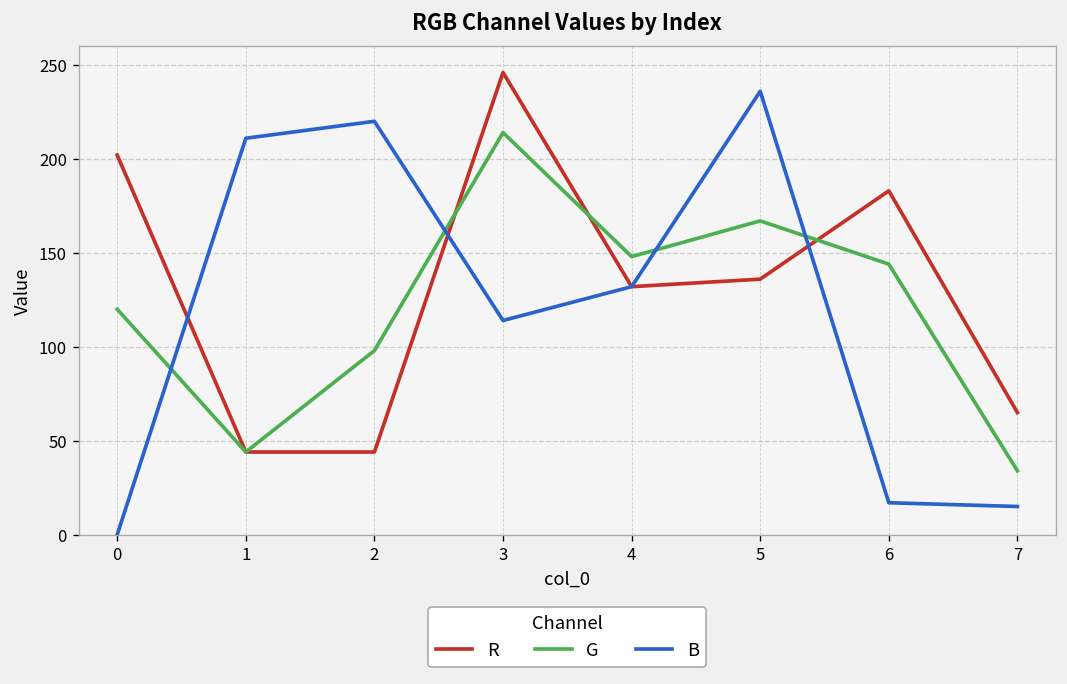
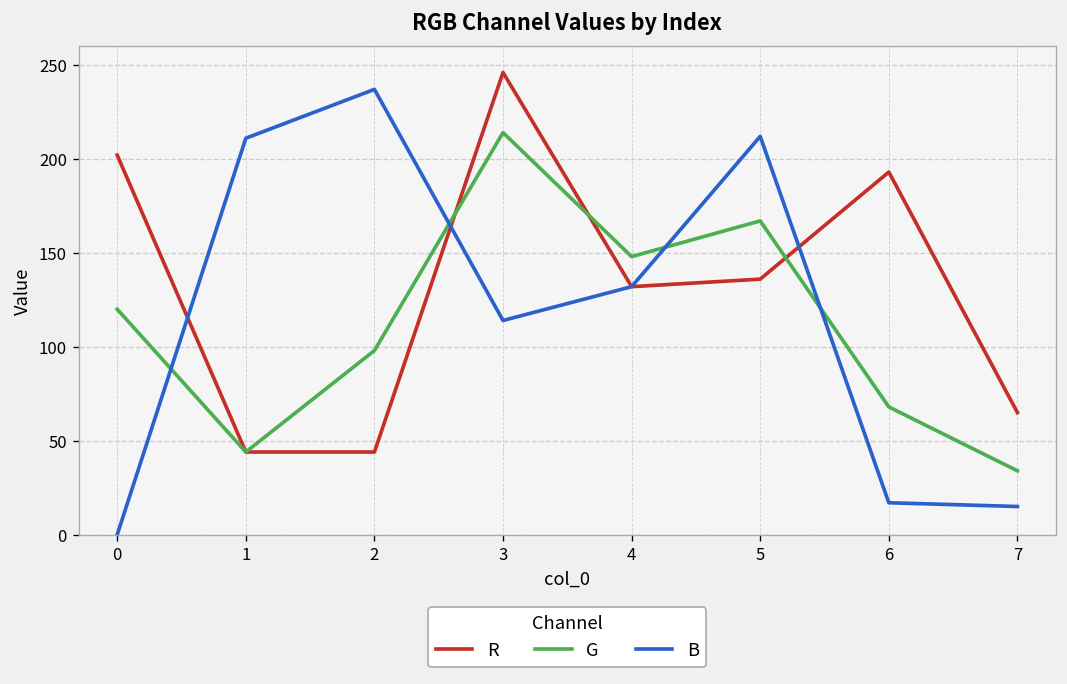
B, 2: 220 -> 237
B, 5: 236 -> 212
R, 6: 183 -> 193
G, 6: 144 -> 68
